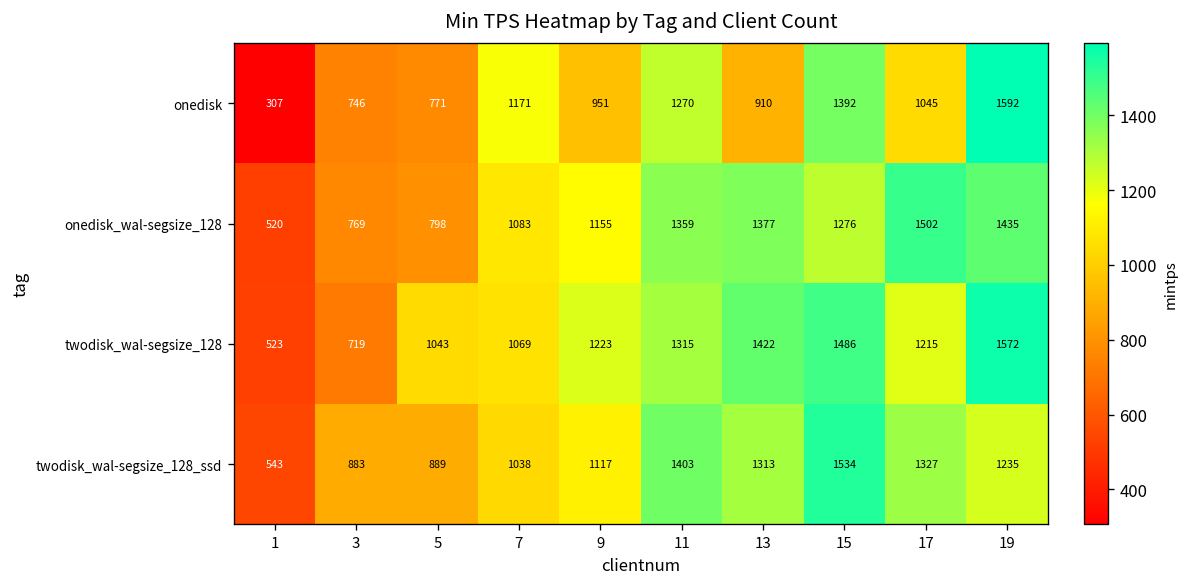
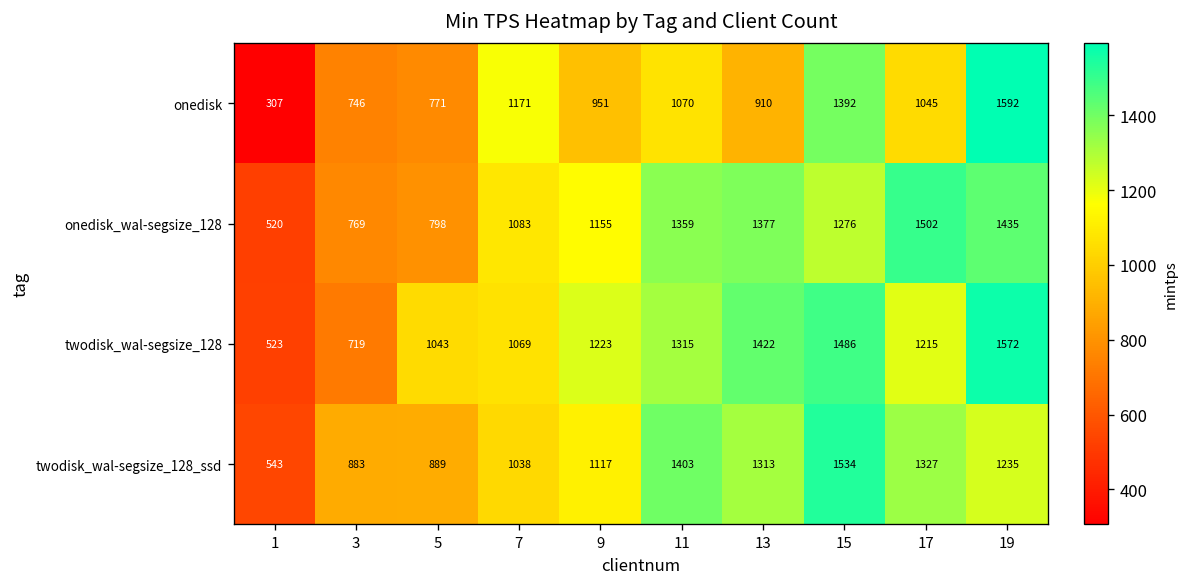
onedisk, 11: 1270 -> 1070
